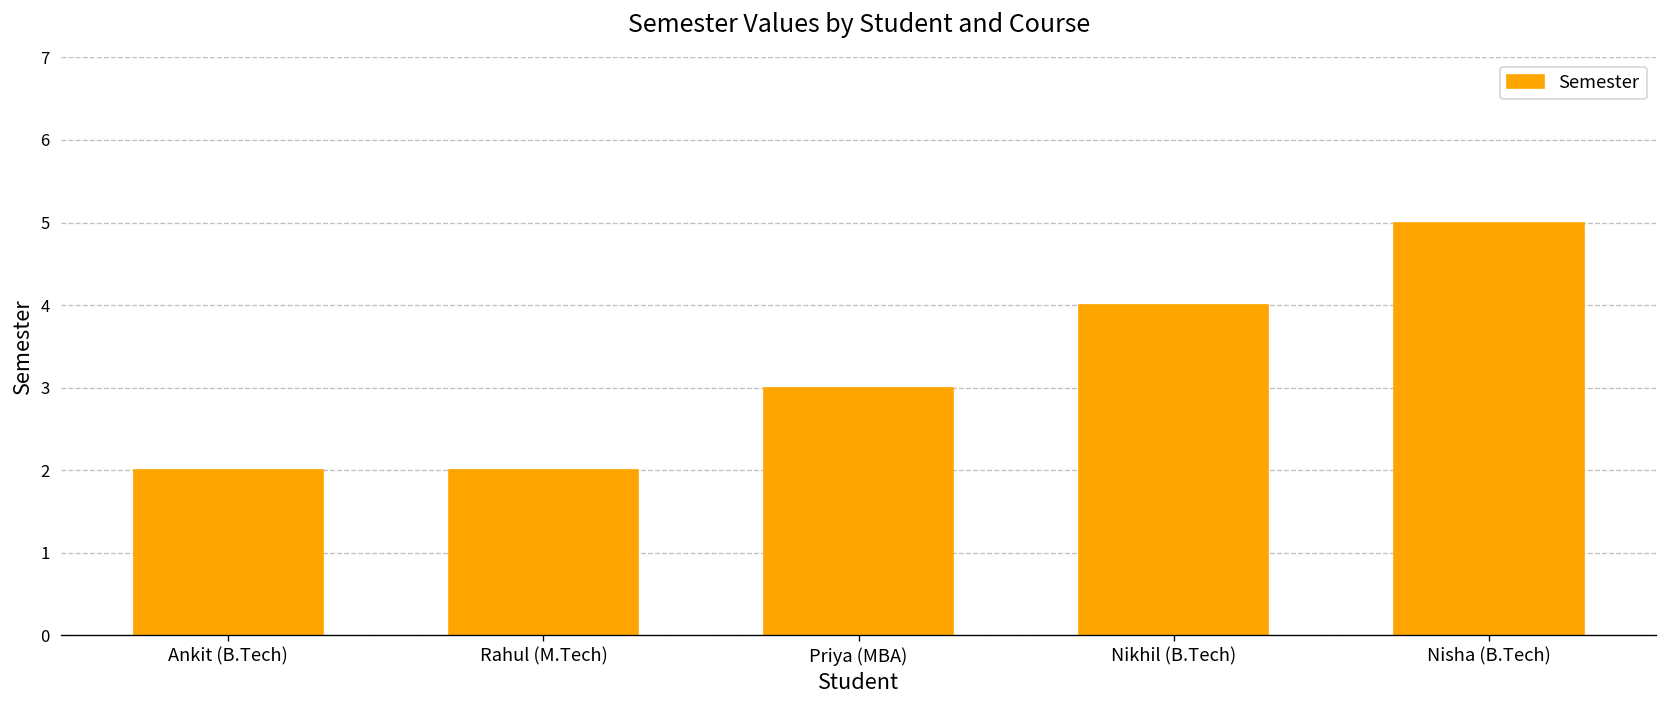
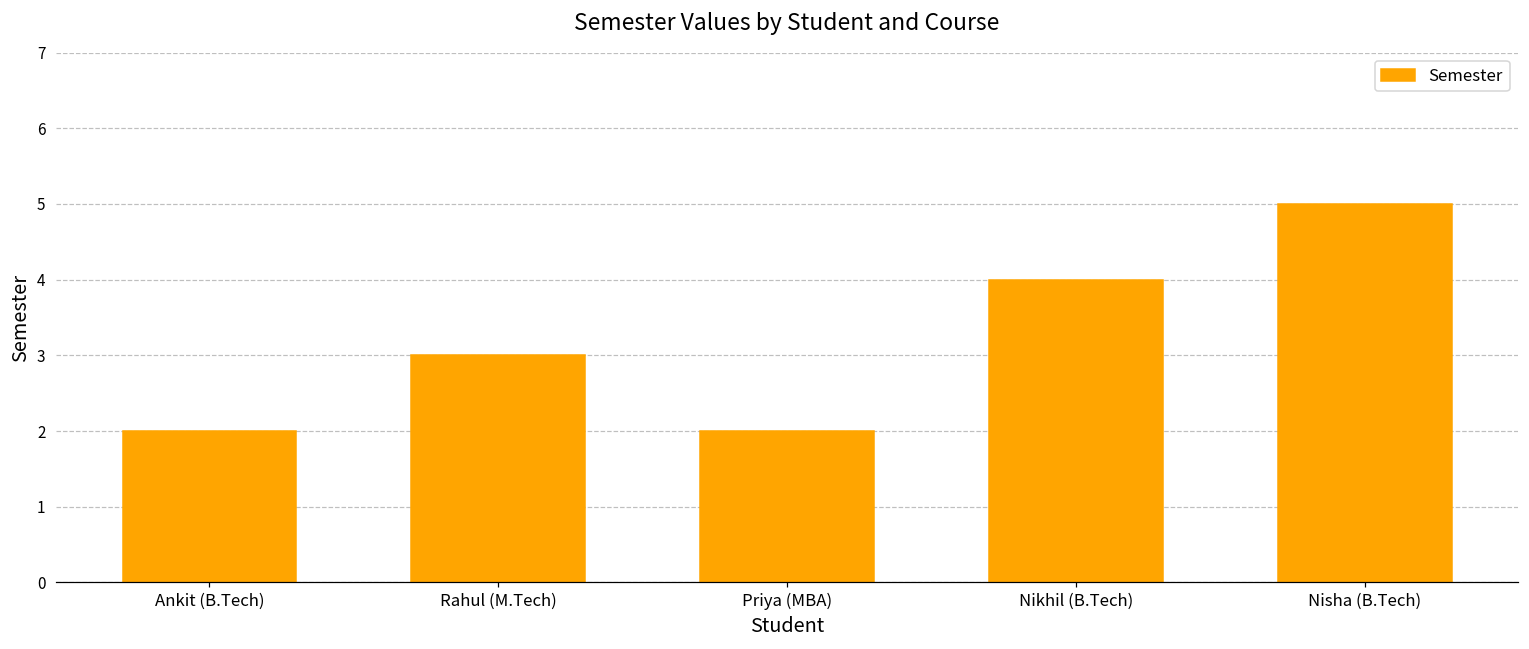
Rahul (M.Tech): 2 -> 3
Priya (MBA): 3 -> 2
